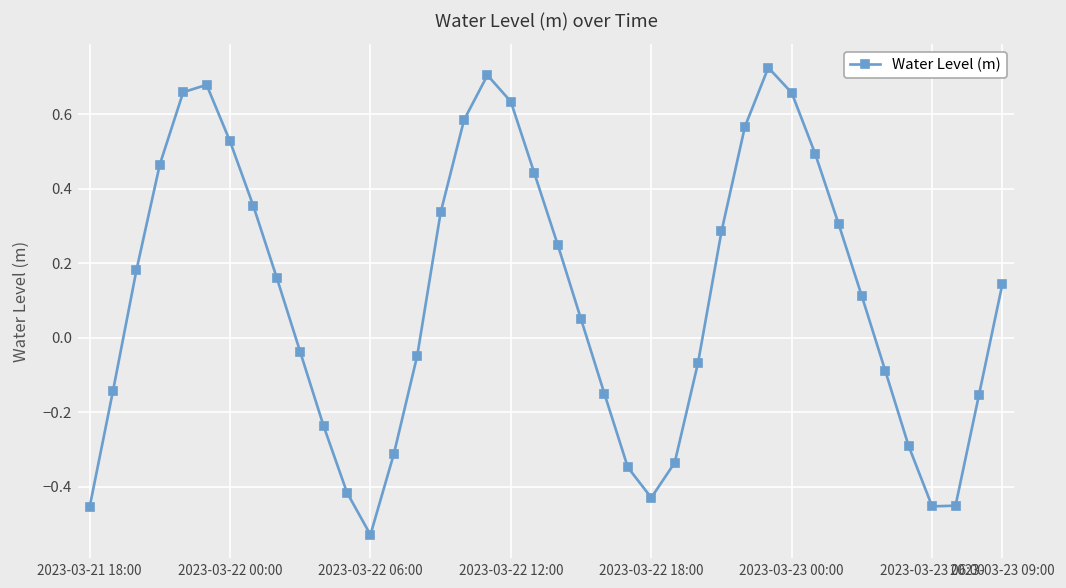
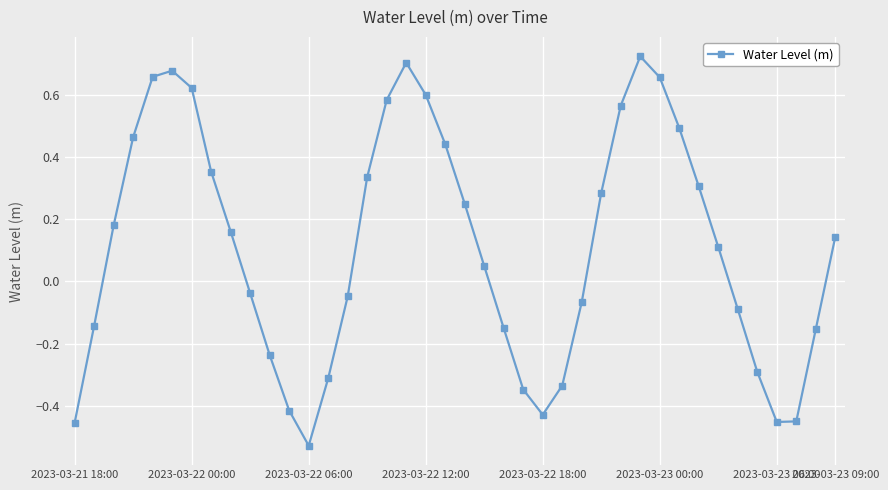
2023-03-22 00:00: 0.53 -> 0.62
2023-03-22 12:00: 0.63 -> 0.60
